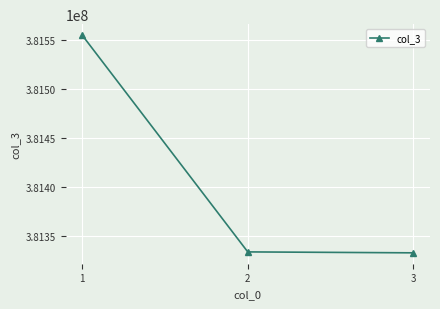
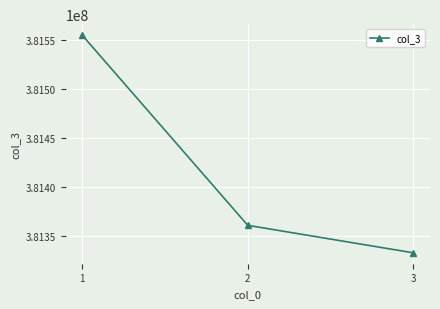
2: 381330000 -> 381360000
